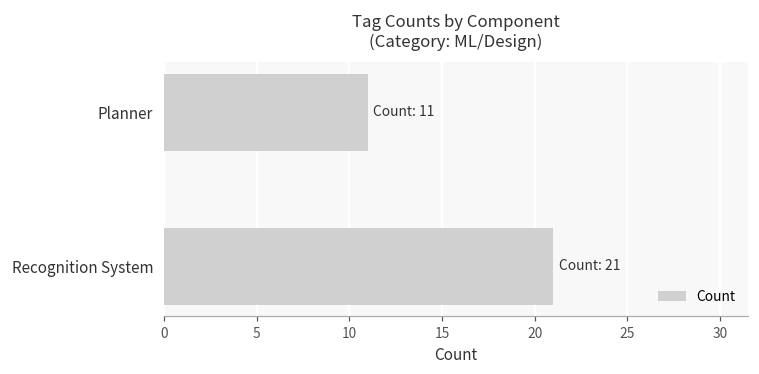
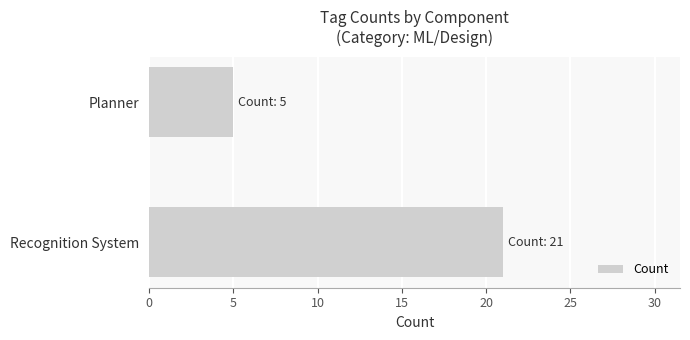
Planner: 11 -> 5
